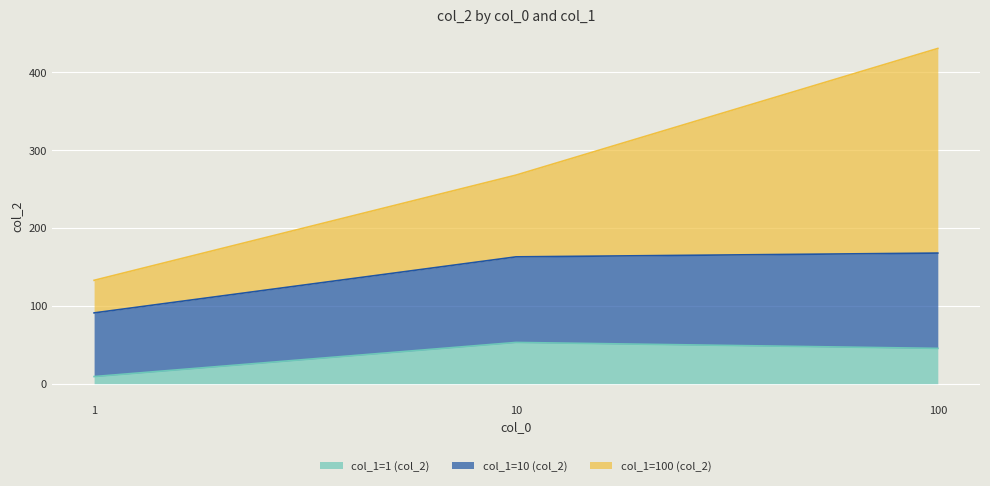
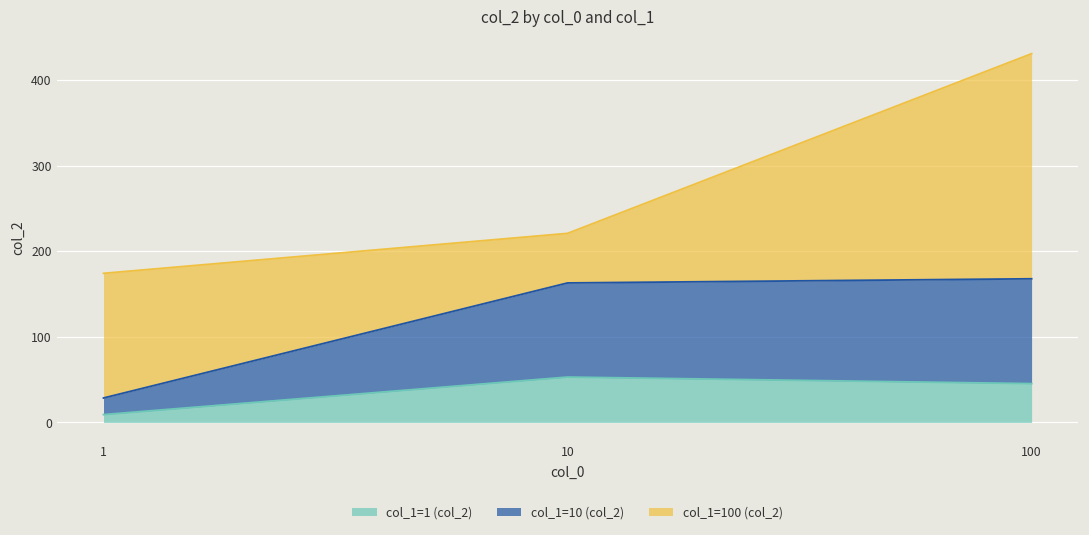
col_1=10 (col_2), 1: 80 -> 20
col_1=100 (col_2), 1: 40 -> 150
col_1=100 (col_2), 10: 110 -> 60
